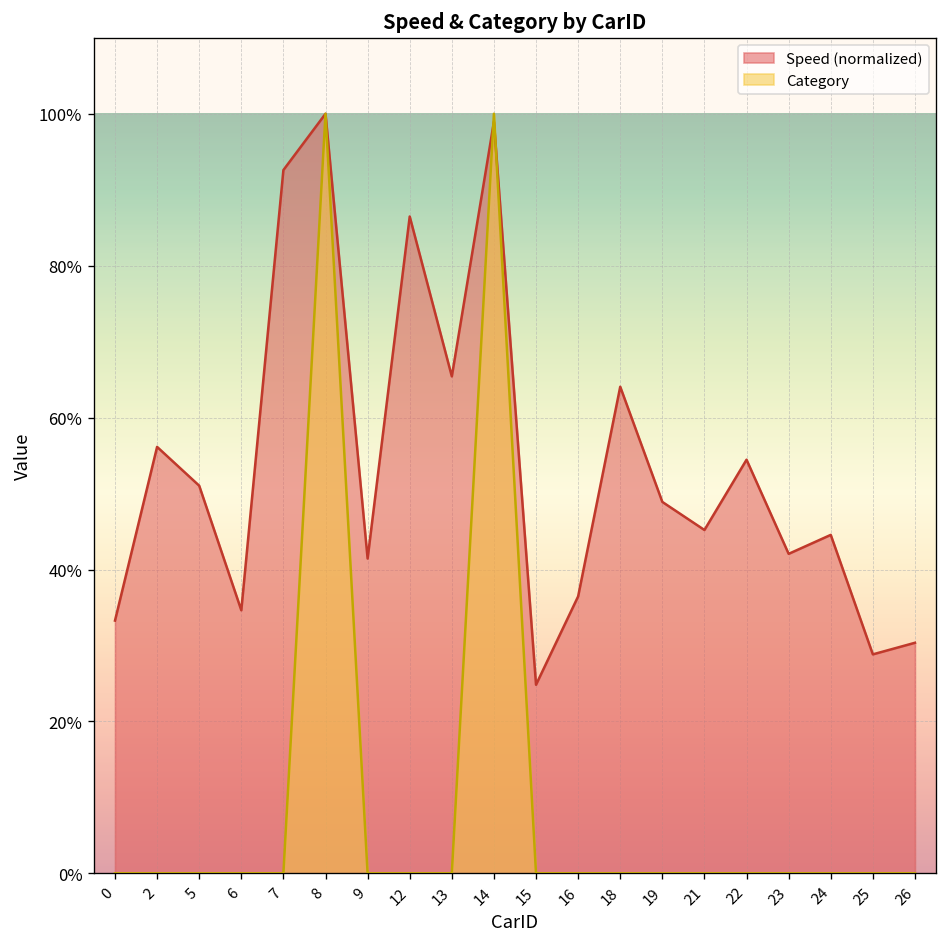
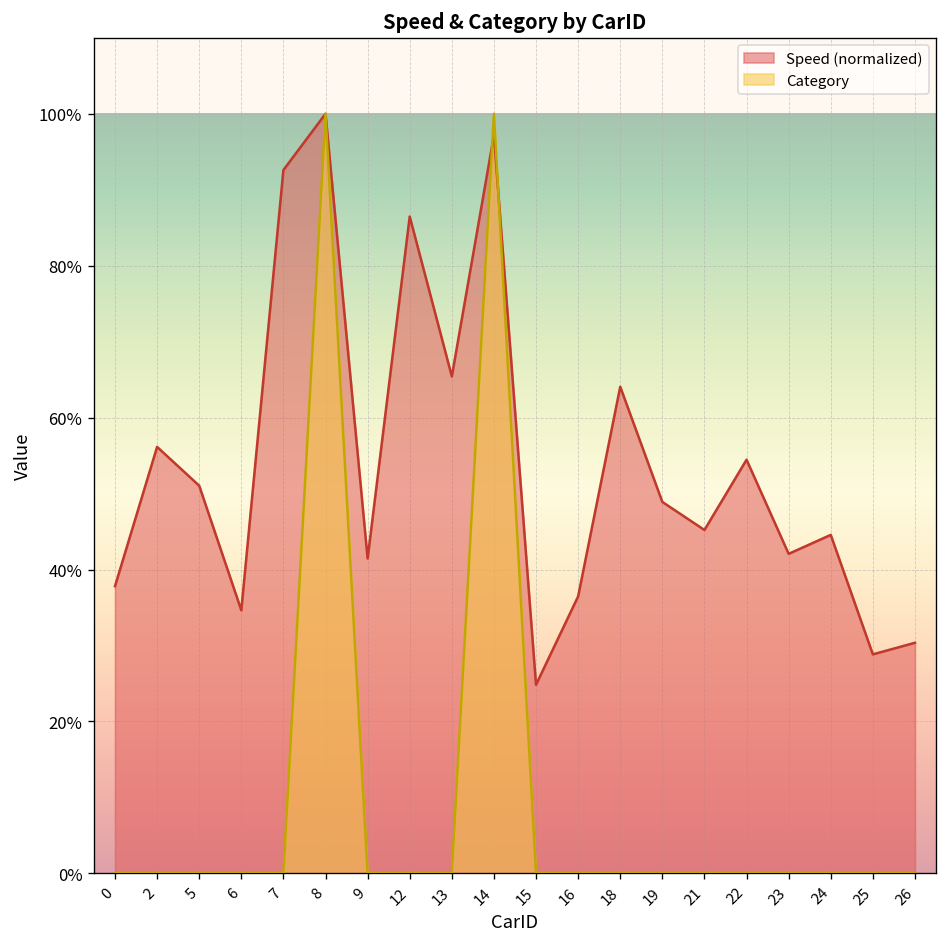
Speed (normalized), 0: 33% -> 38%
Speed (normalized), 14: 99% -> 97%
